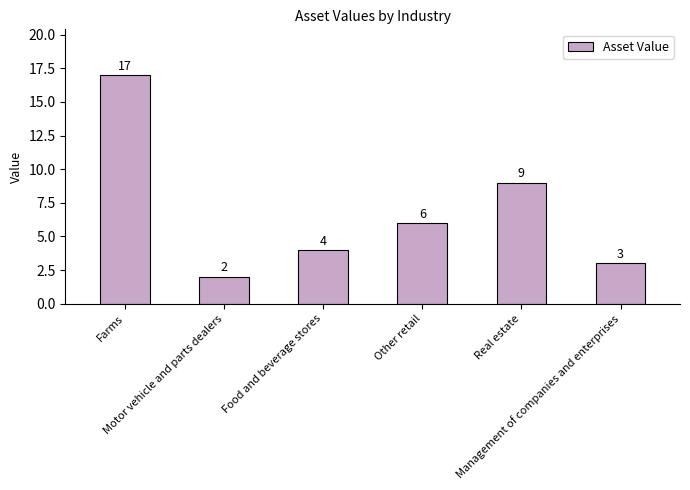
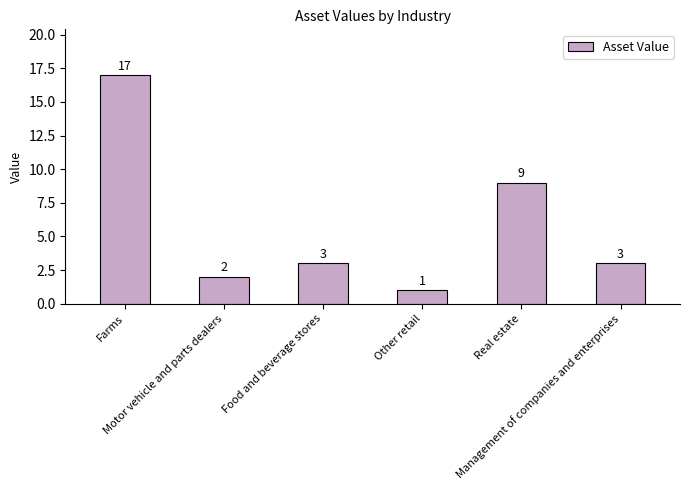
Food and beverage stores: 4 -> 3
Other retail: 6 -> 1
